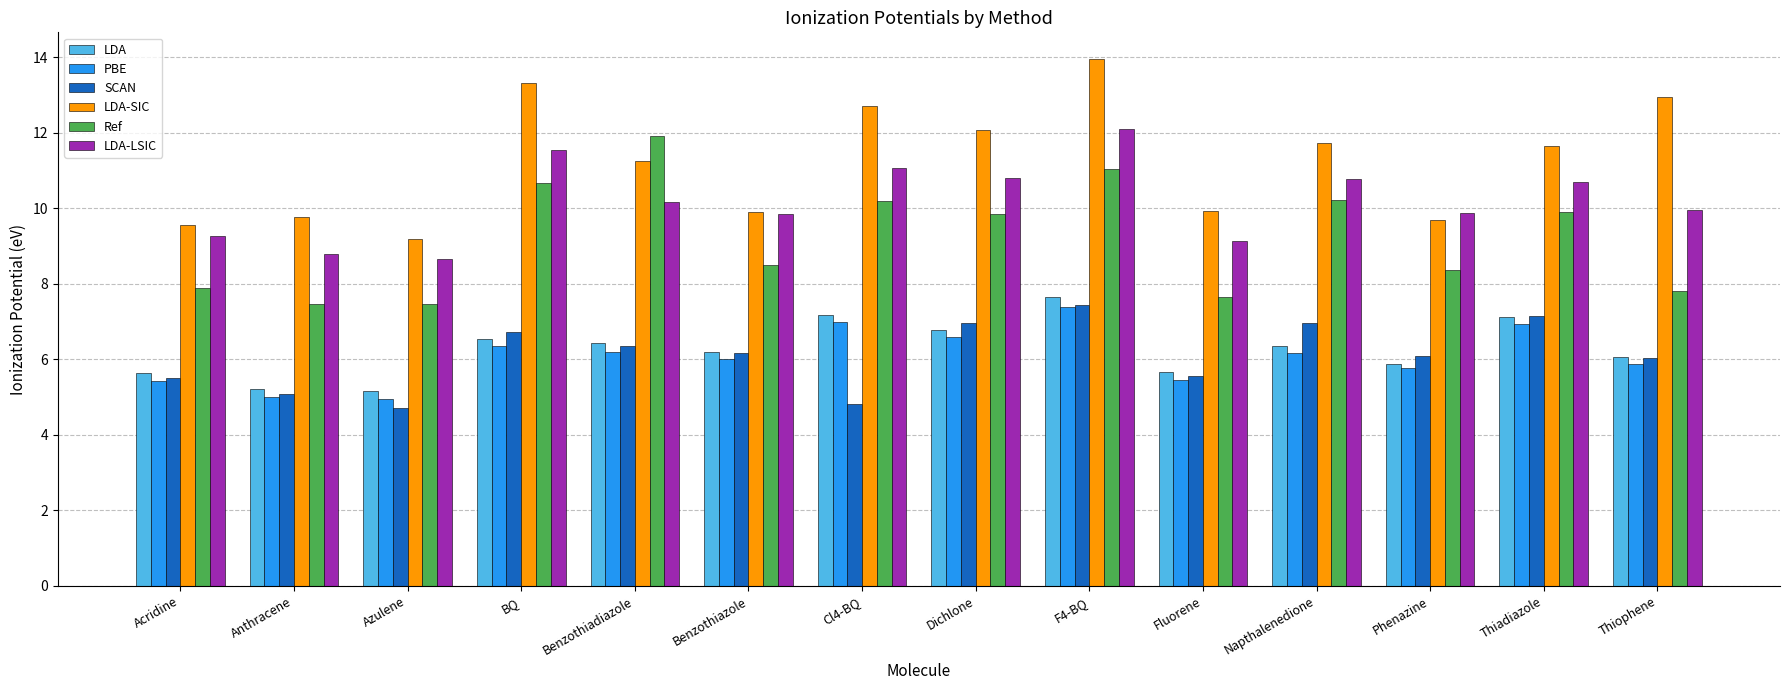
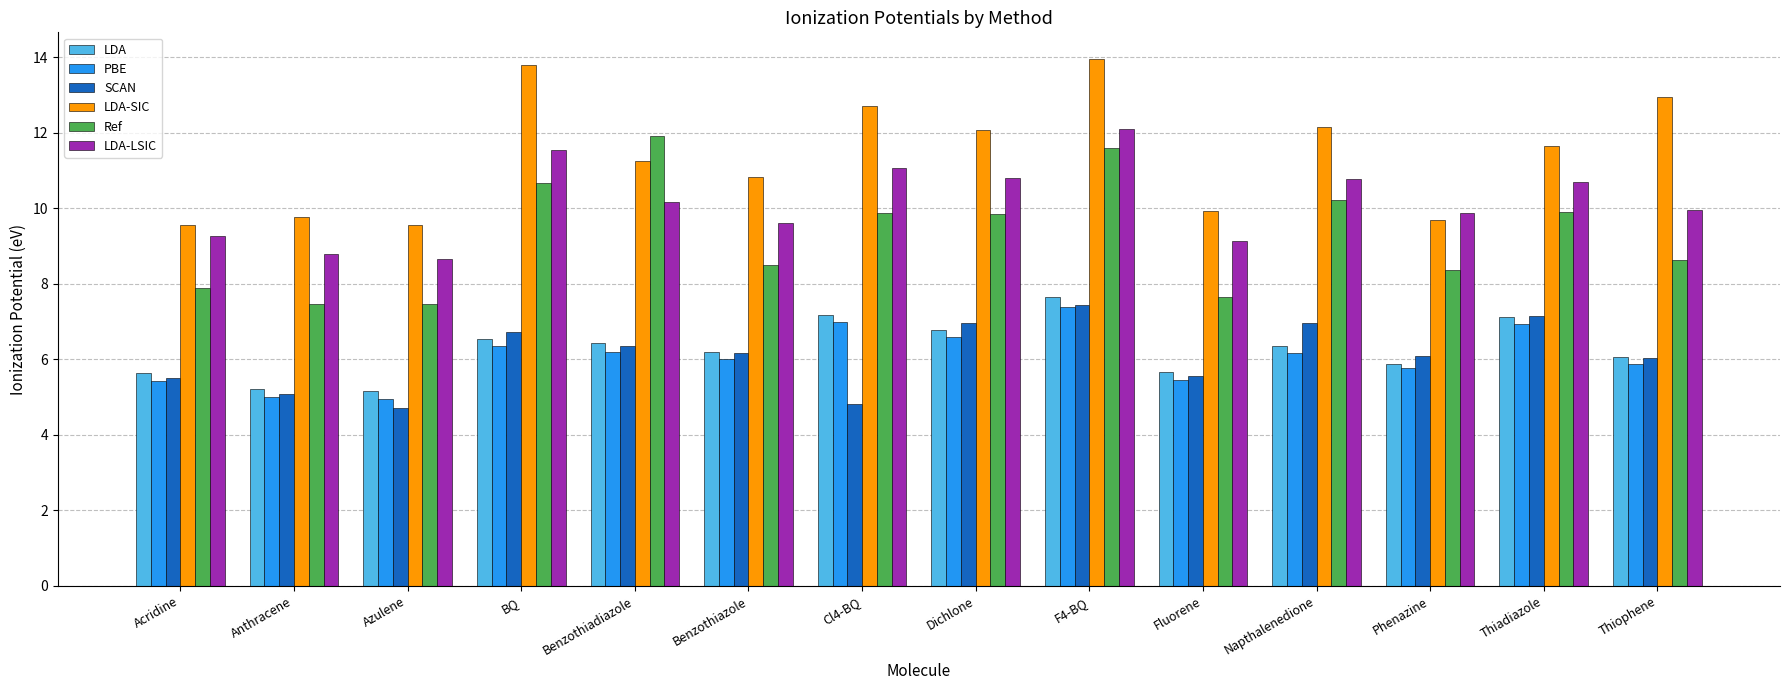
LDA-SIC, Azulene: 9.2 -> 9.6
LDA-SIC, BQ: 13.3 -> 13.8
LDA-SIC, Benzothiazole: 9.9 -> 10.8
LDA-LSIC, Benzothiazole: 9.9 -> 9.6
Ref, Cl4-BQ: 10.2 -> 9.9
Ref, F4-BQ: 11.0 -> 11.6
LDA-SIC, Napthalenedione: 11.7 -> 12.2
Ref, Thiophene: 7.8 -> 8.6
